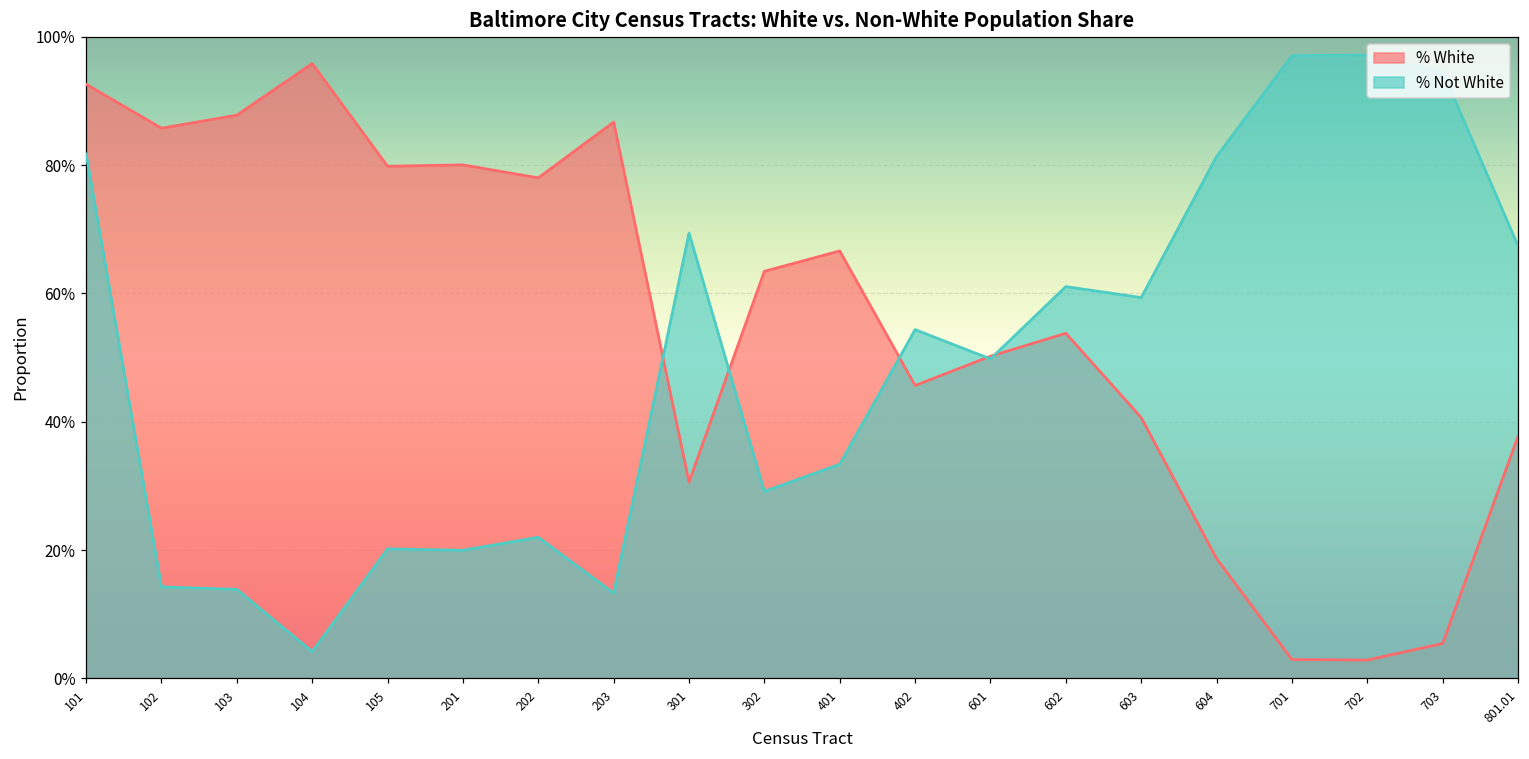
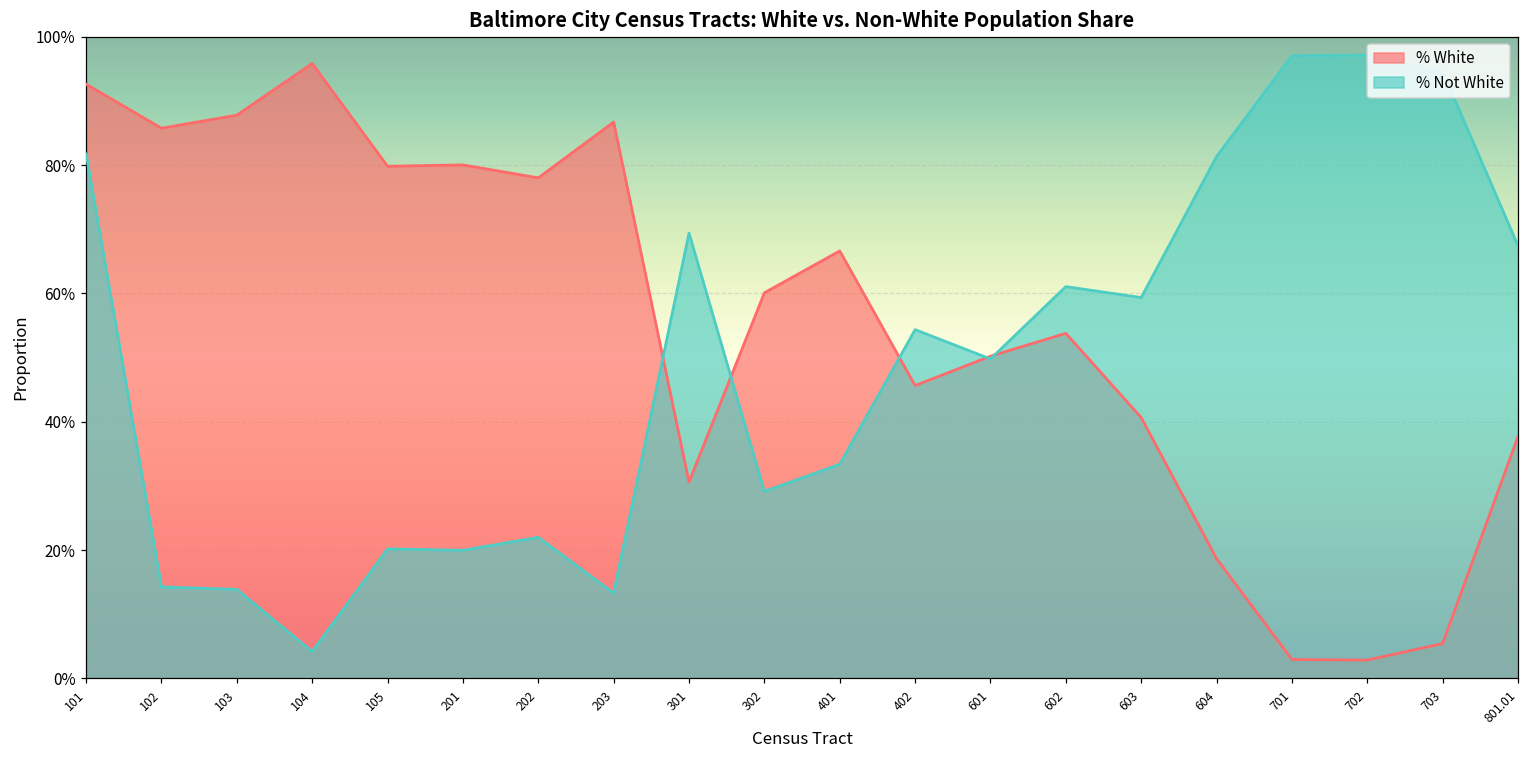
% White, 302: 63% -> 60%
